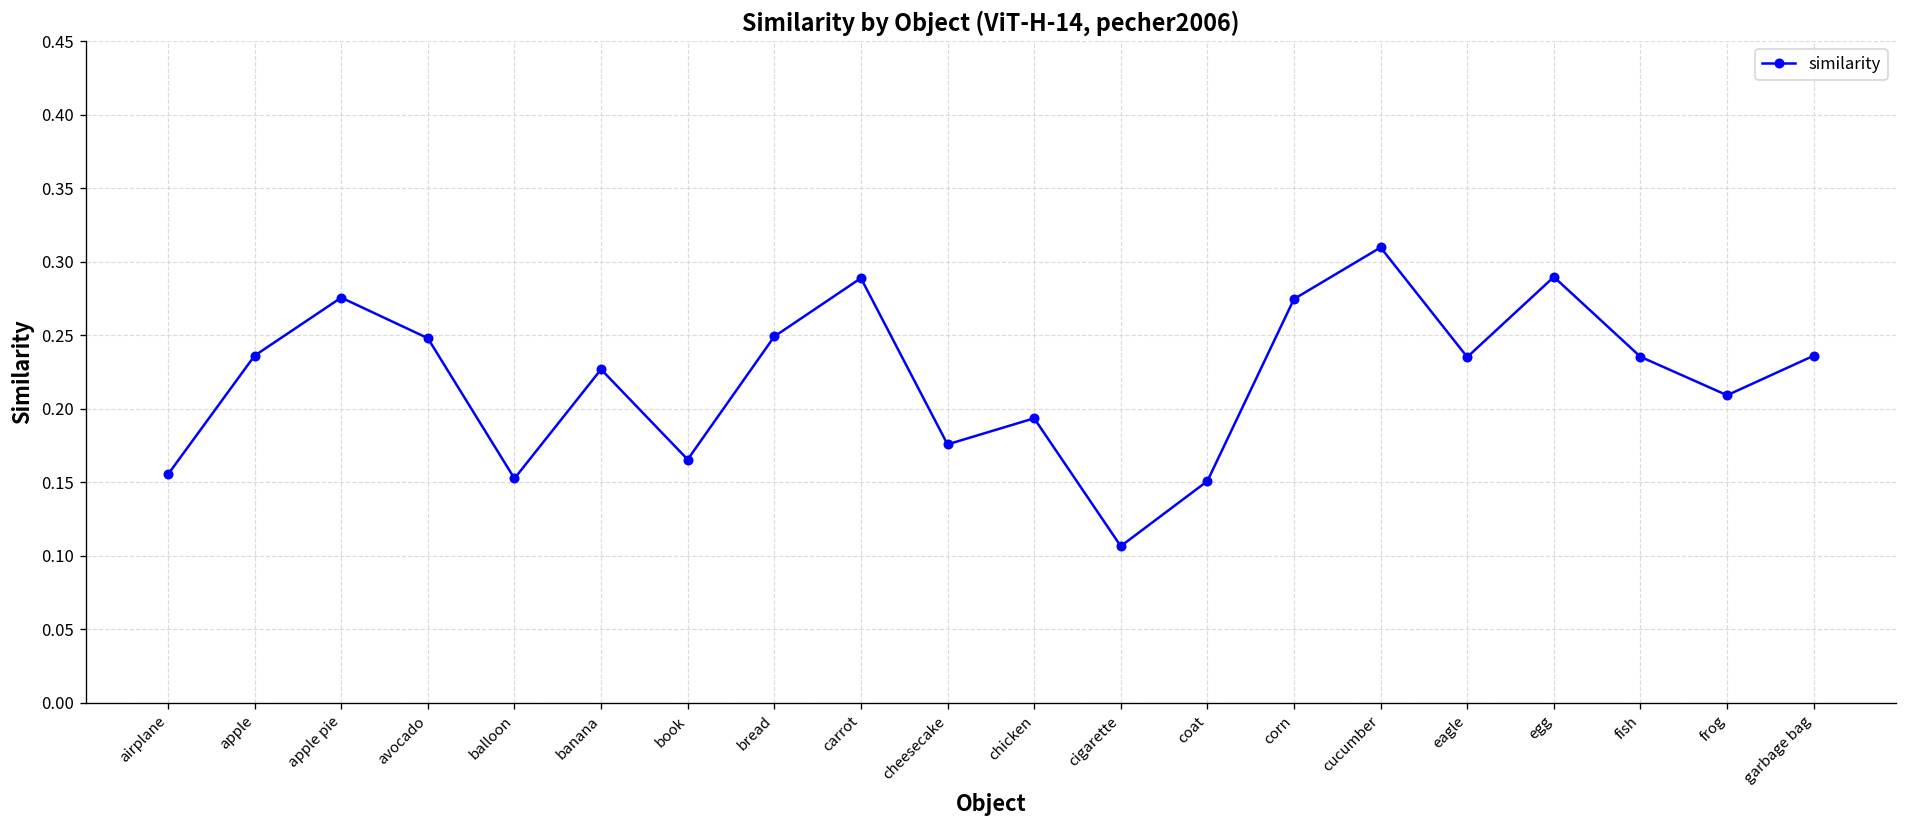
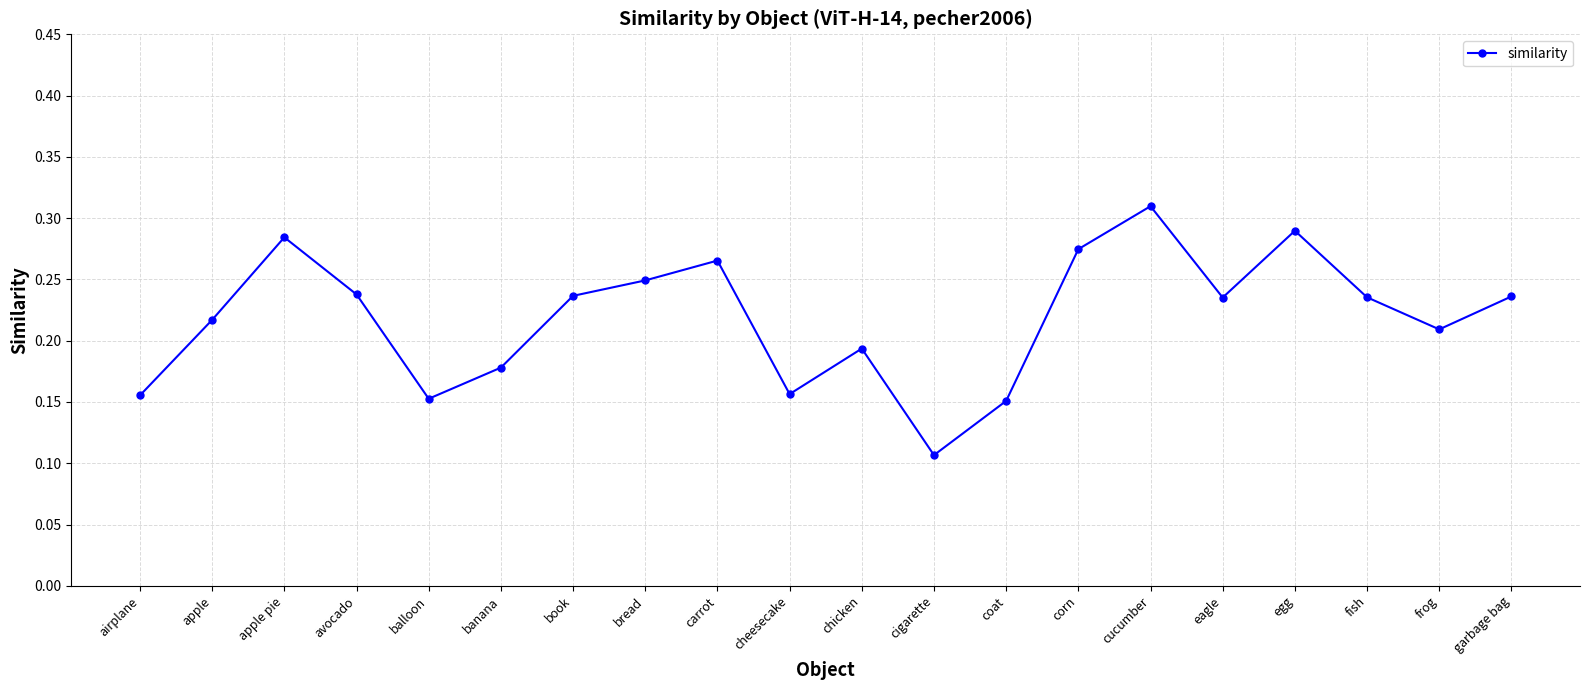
apple: 0.236 -> 0.217
apple pie: 0.276 -> 0.284
avocado: 0.248 -> 0.238
banana: 0.227 -> 0.178
book: 0.166 -> 0.237
carrot: 0.289 -> 0.265
cheesecake: 0.176 -> 0.156
